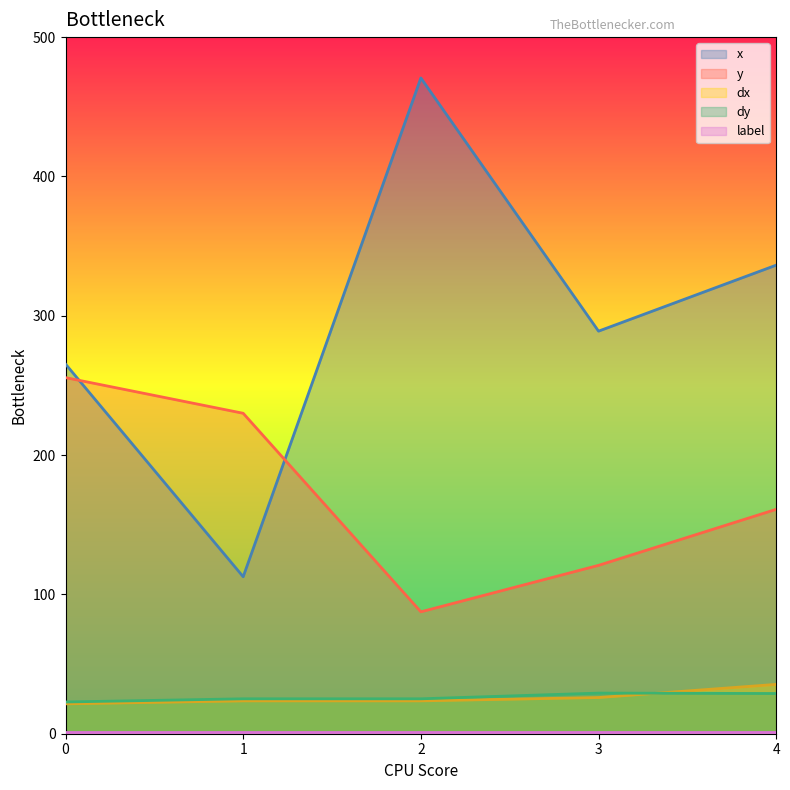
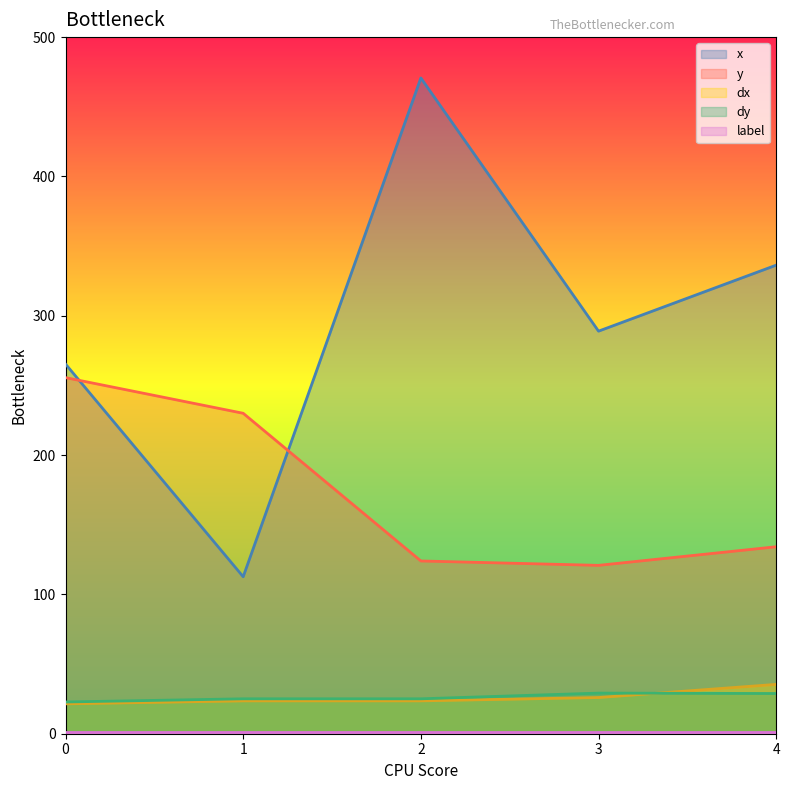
y, 2: 88 -> 124
y, 4: 161 -> 134
